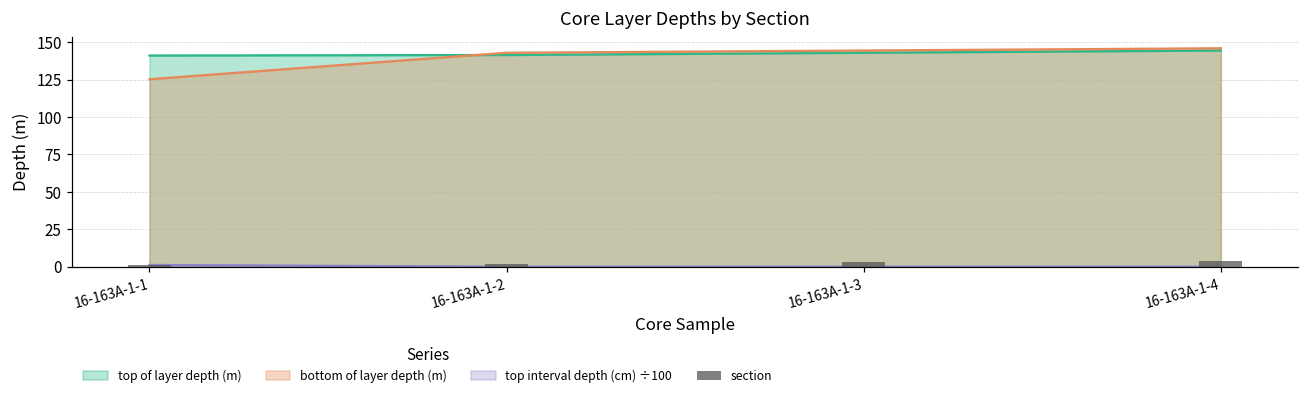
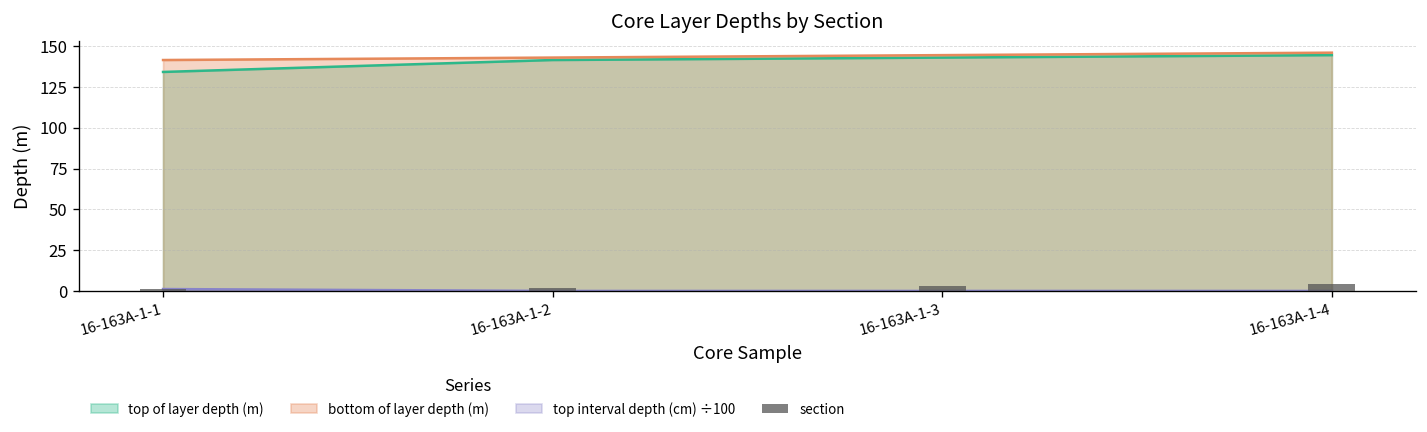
top of layer depth (m), 16-163A-1-1: 141 -> 134
bottom of layer depth (m), 16-163A-1-1: 125 -> 142
